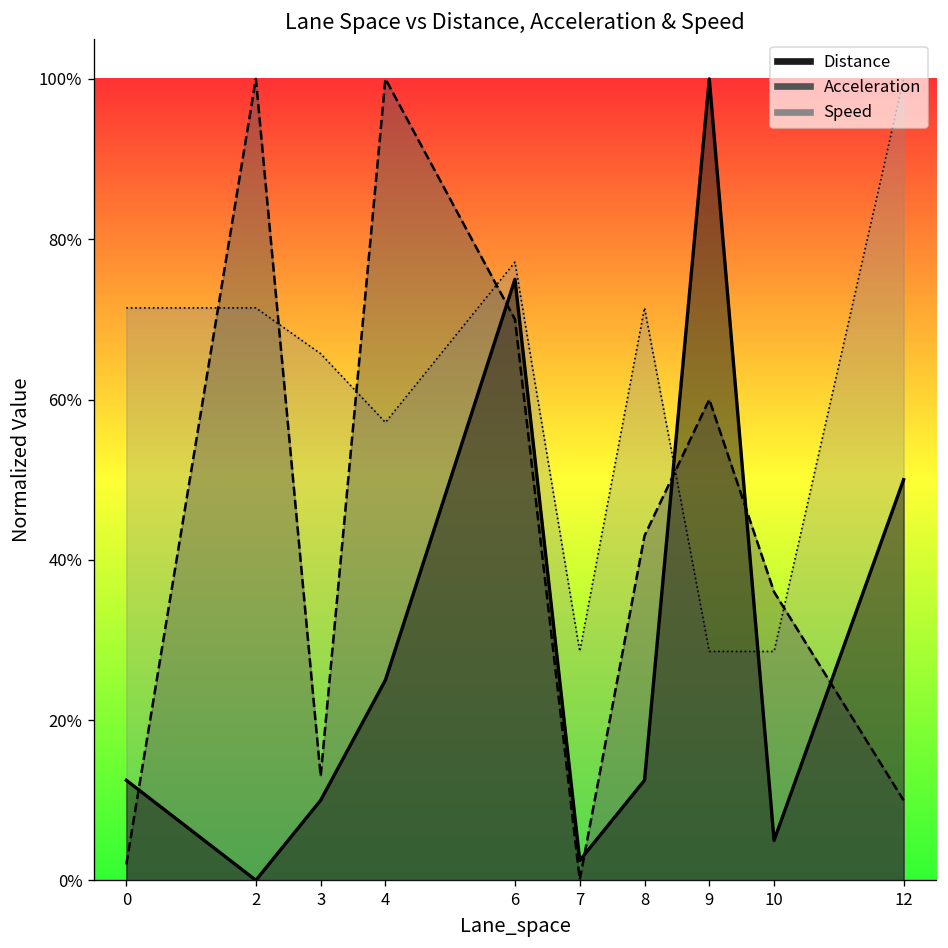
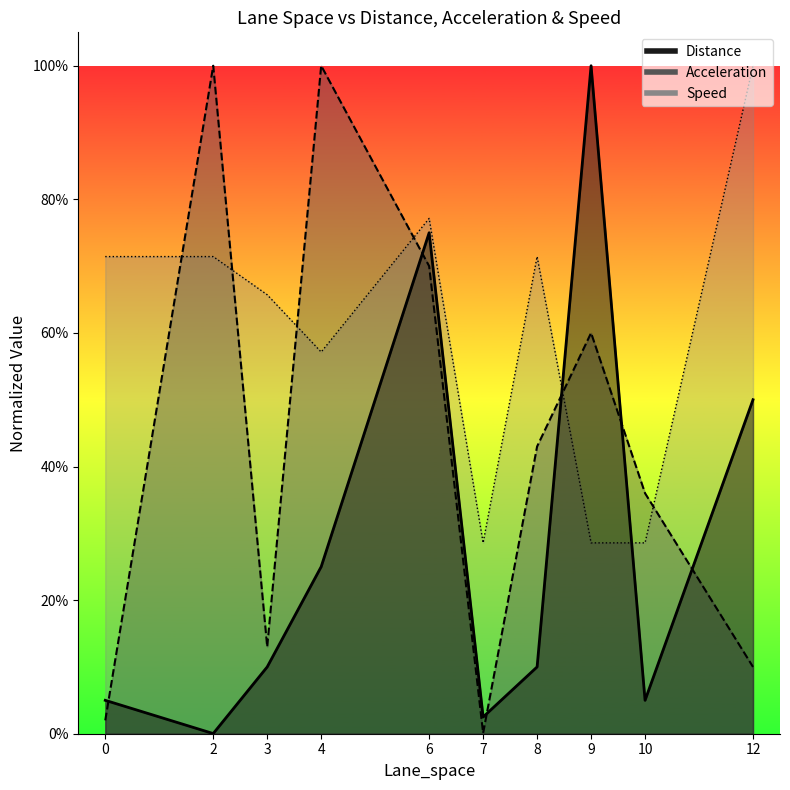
Distance, 0: 12% -> 5%
Distance, 8: 12% -> 10%
